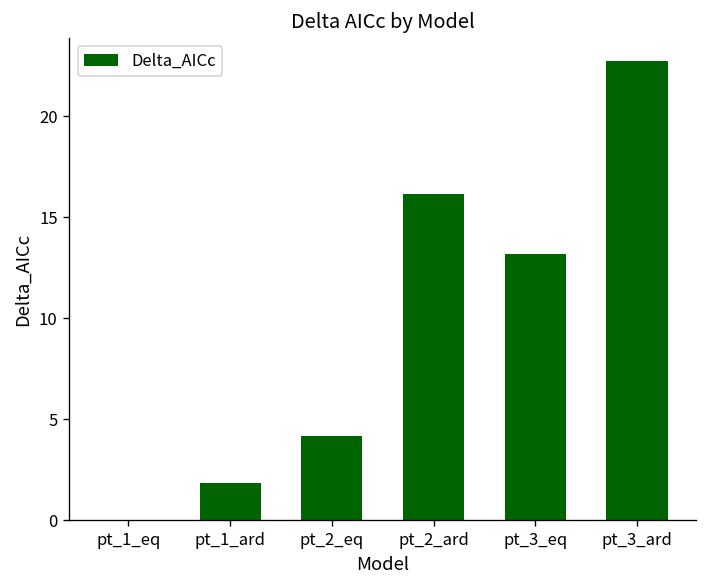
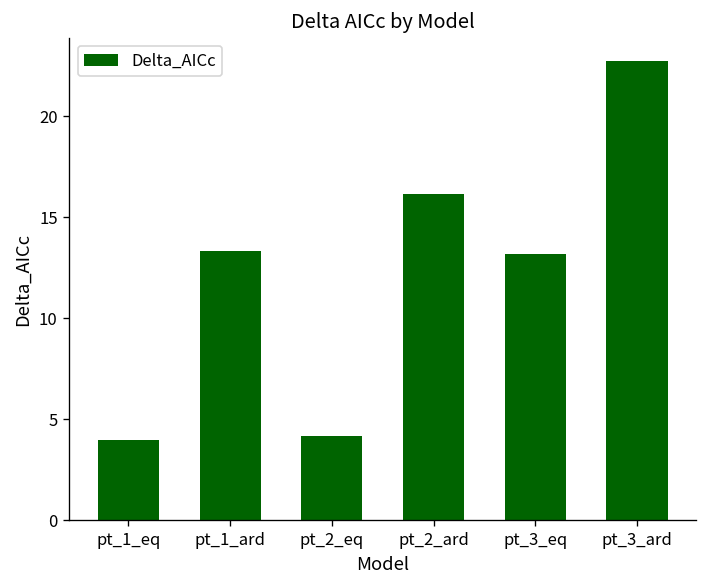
pt_1_eq: 0 -> 4
pt_1_ard: 1.9 -> 13.3
